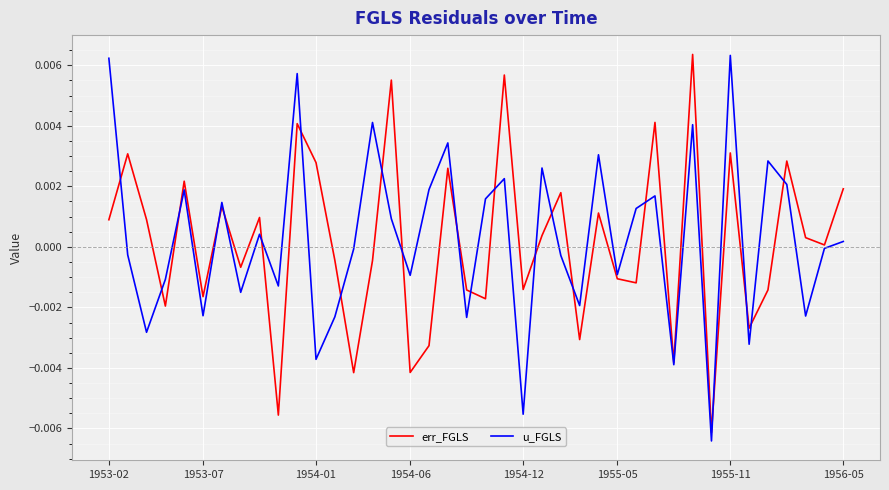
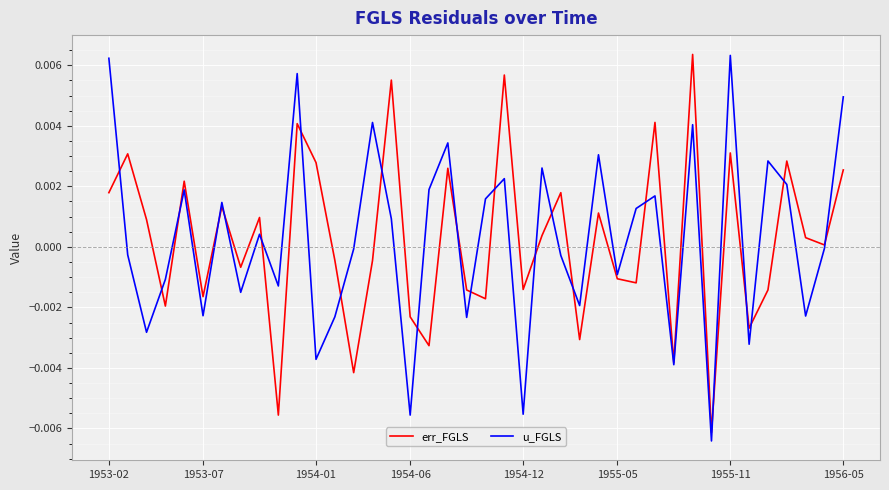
err_FGLS, 1953-02: 0.0009 -> 0.0018
err_FGLS, 1954-06: -0.0041 -> -0.0023
u_FGLS, 1954-06: -0.0009 -> -0.0056
err_FGLS, 1956-05: 0.0019 -> 0.0025
u_FGLS, 1956-05: 0.0002 -> 0.0050
